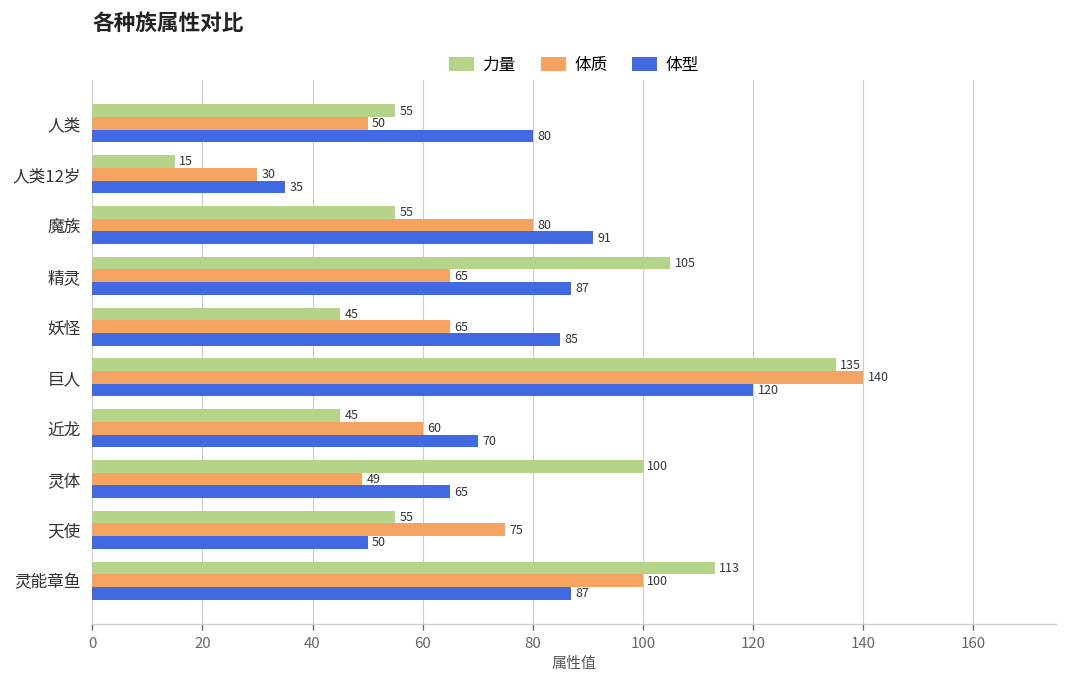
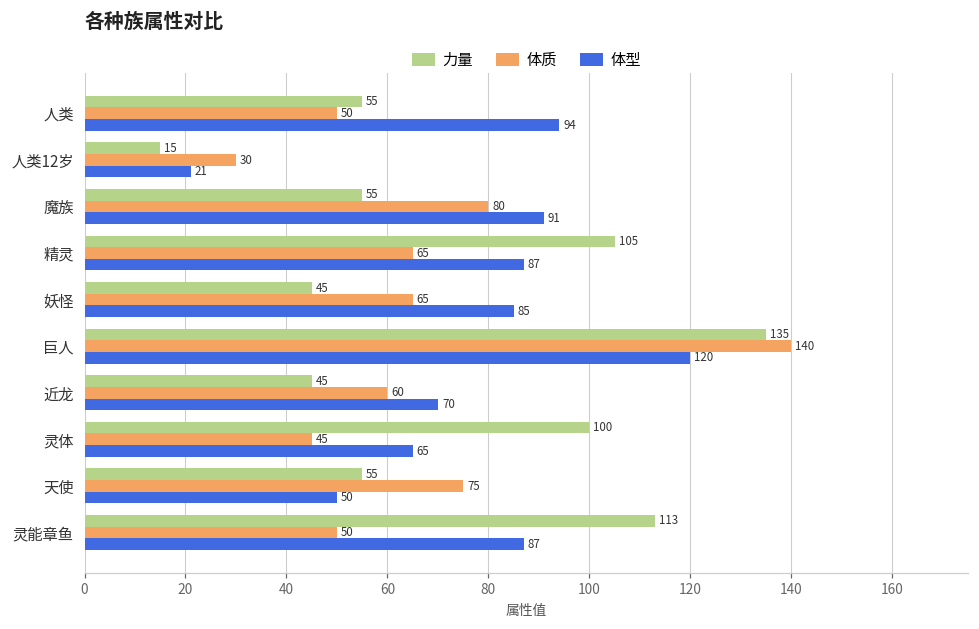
体型, 人类: 80 -> 94
体型, 人类12岁: 35 -> 21
体质, 灵体: 49 -> 45
体质, 灵能章鱼: 100 -> 50
